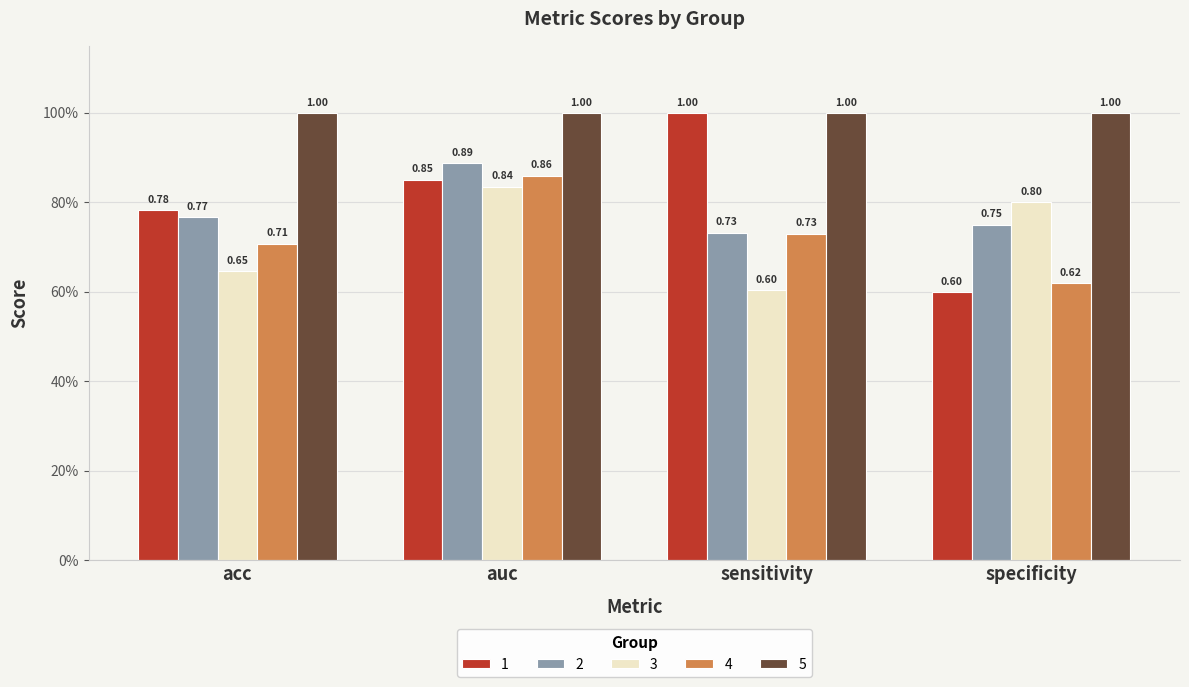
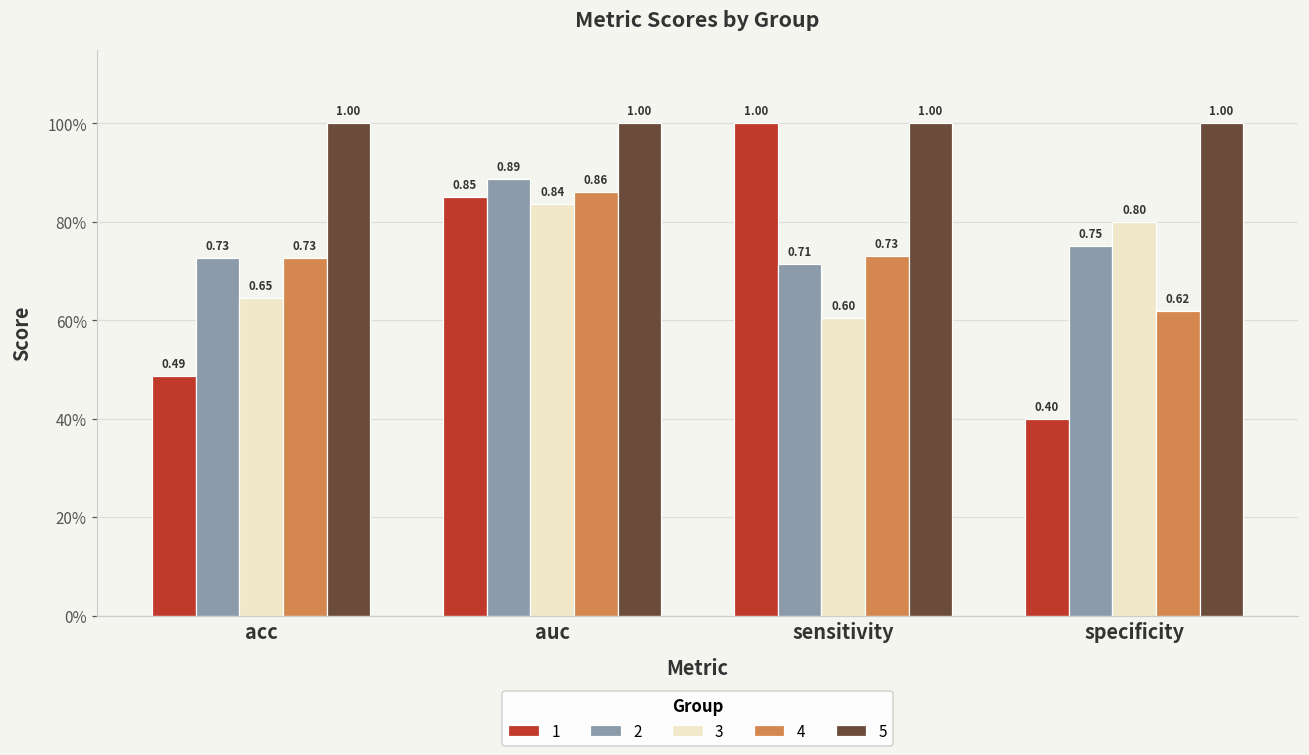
1, acc: 0.78 -> 0.49
2, acc: 0.77 -> 0.73
4, acc: 0.71 -> 0.73
2, sensitivity: 0.73 -> 0.71
1, specificity: 0.60 -> 0.40
